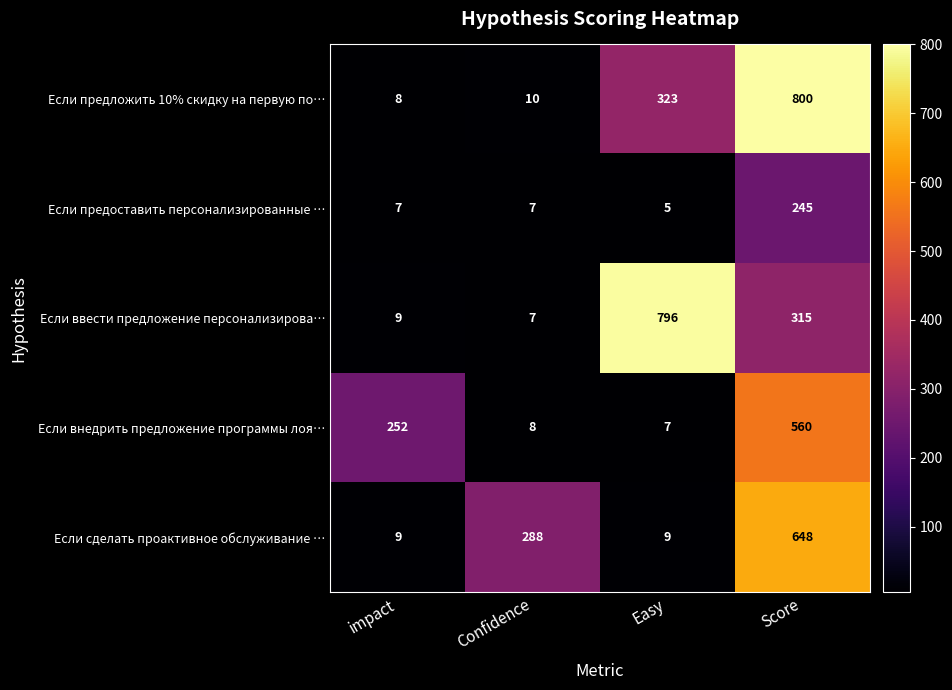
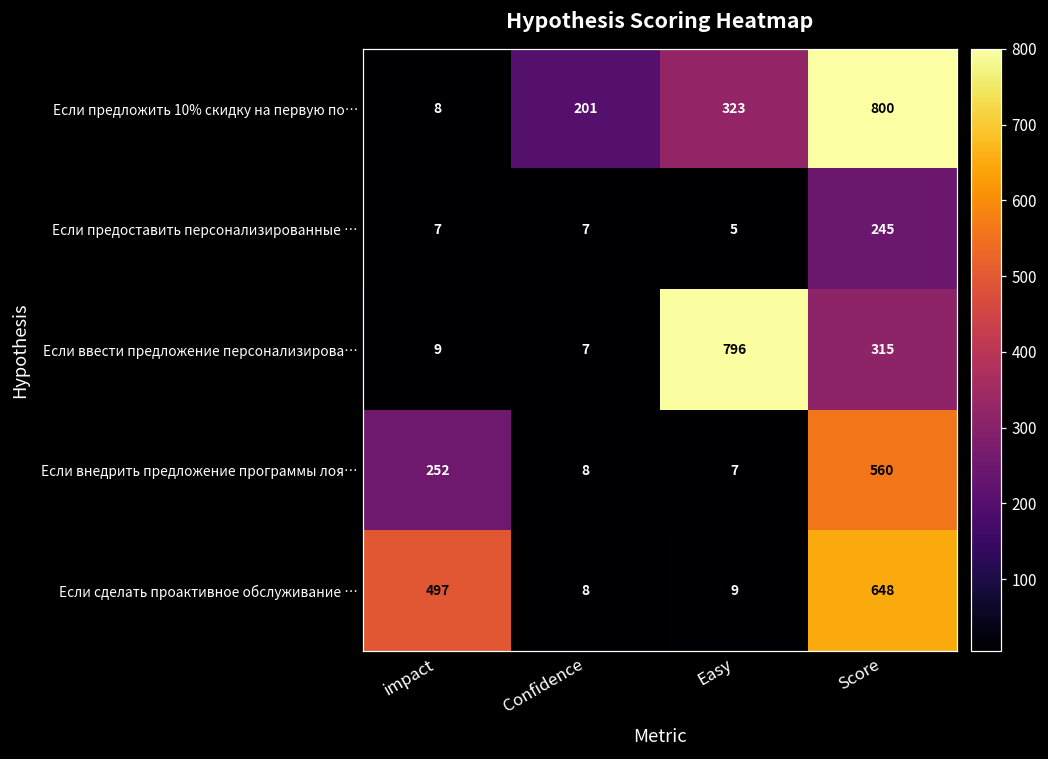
Если предложить 10% скидку на первую по…, Confidence: 10 -> 201
Если сделать проактивное обслуживание …, impact: 9 -> 497
Если сделать проактивное обслуживание …, Confidence: 288 -> 8
